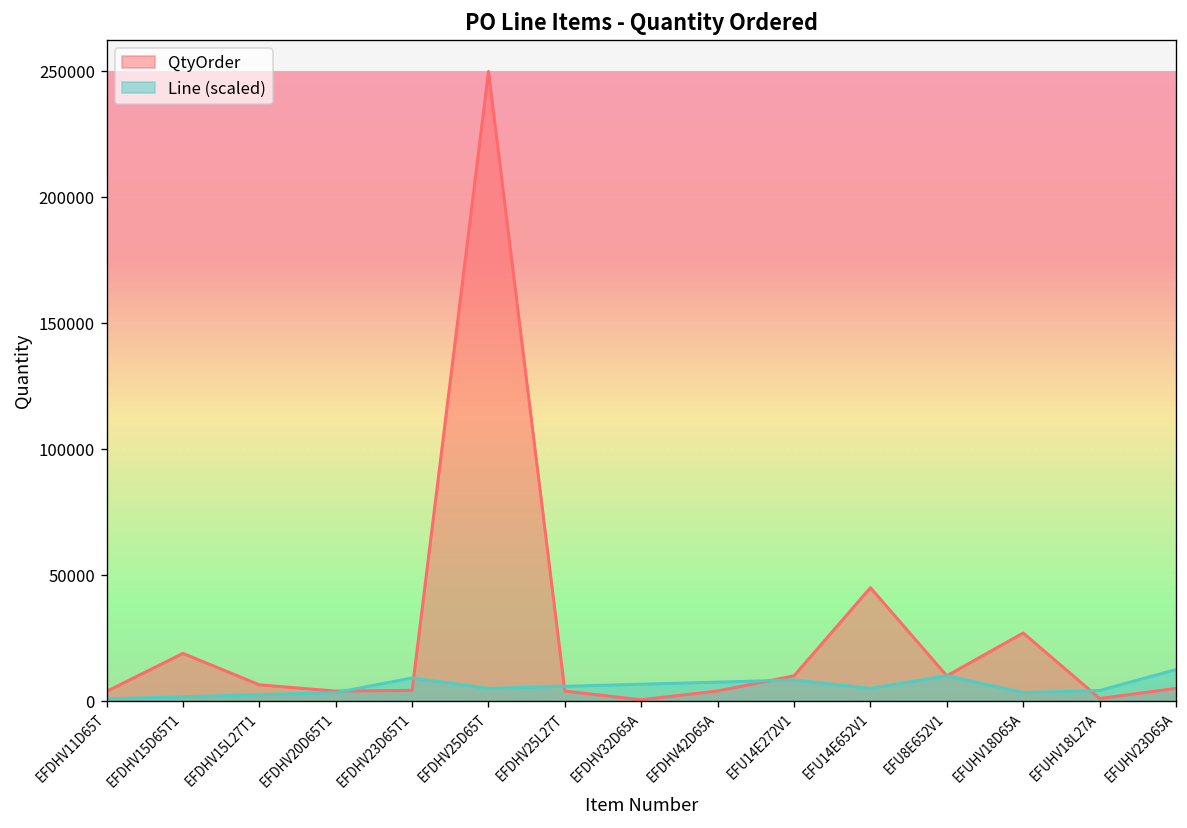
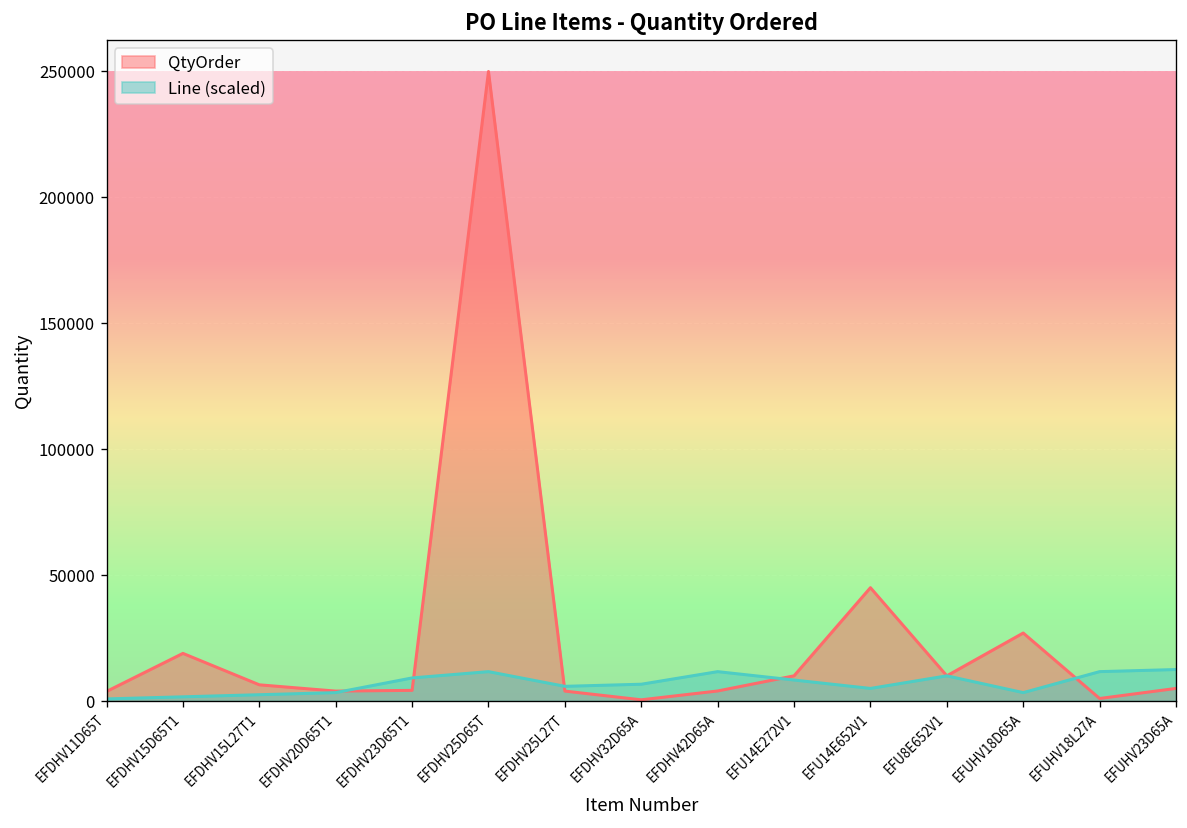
Line (scaled), EFDHV25D65T: 5000 -> 12000
Line (scaled), EFDHV42D65A: 7000 -> 12000
Line (scaled), EFUHV18L27A: 4000 -> 12000
